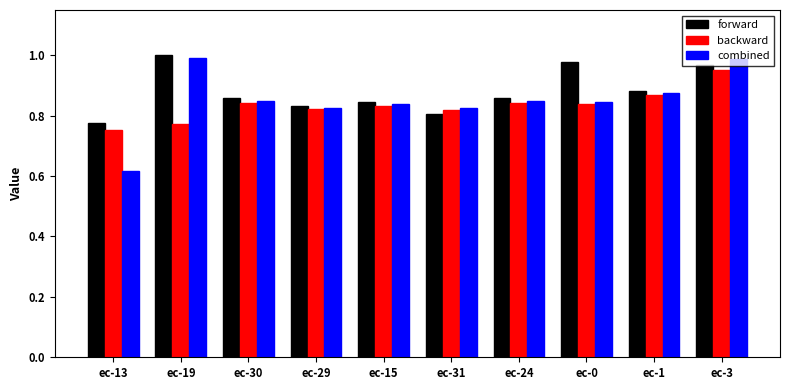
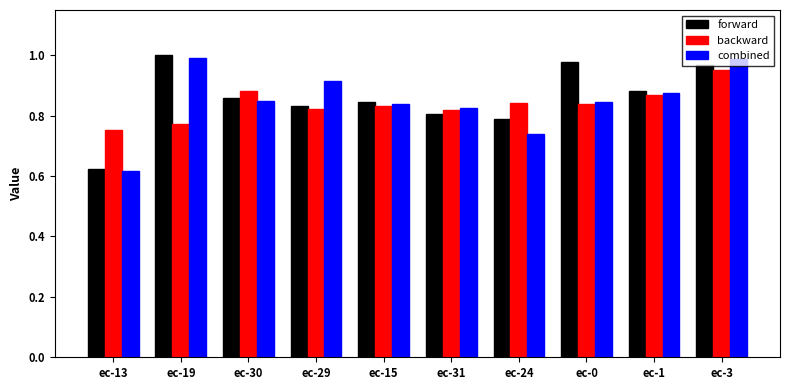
forward, ec-13: 0.78 -> 0.63
backward, ec-30: 0.84 -> 0.88
combined, ec-29: 0.83 -> 0.91
forward, ec-24: 0.86 -> 0.79
combined, ec-24: 0.85 -> 0.74
